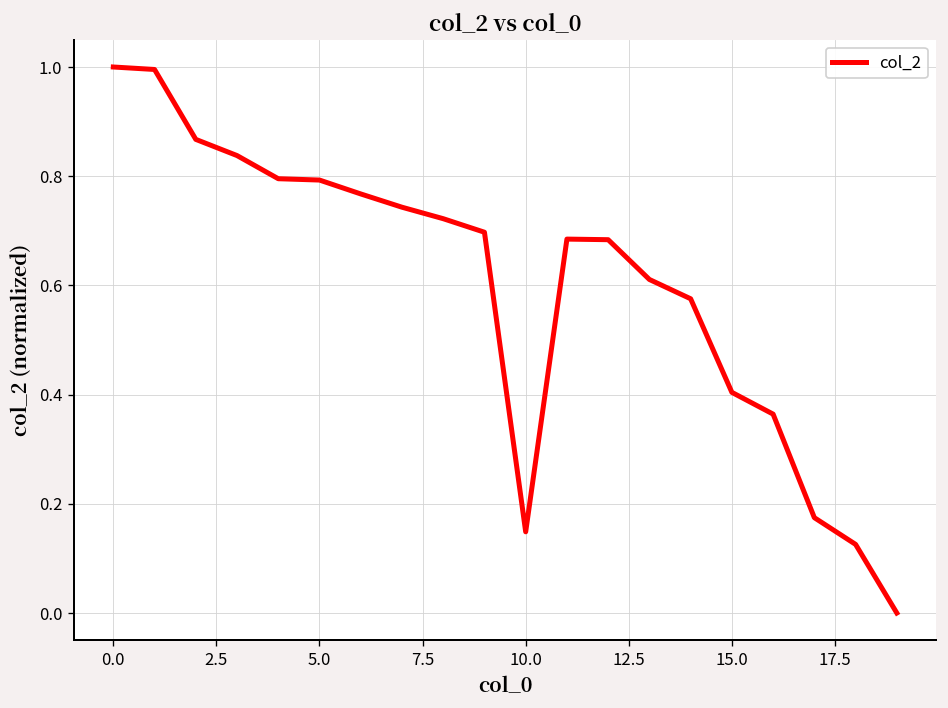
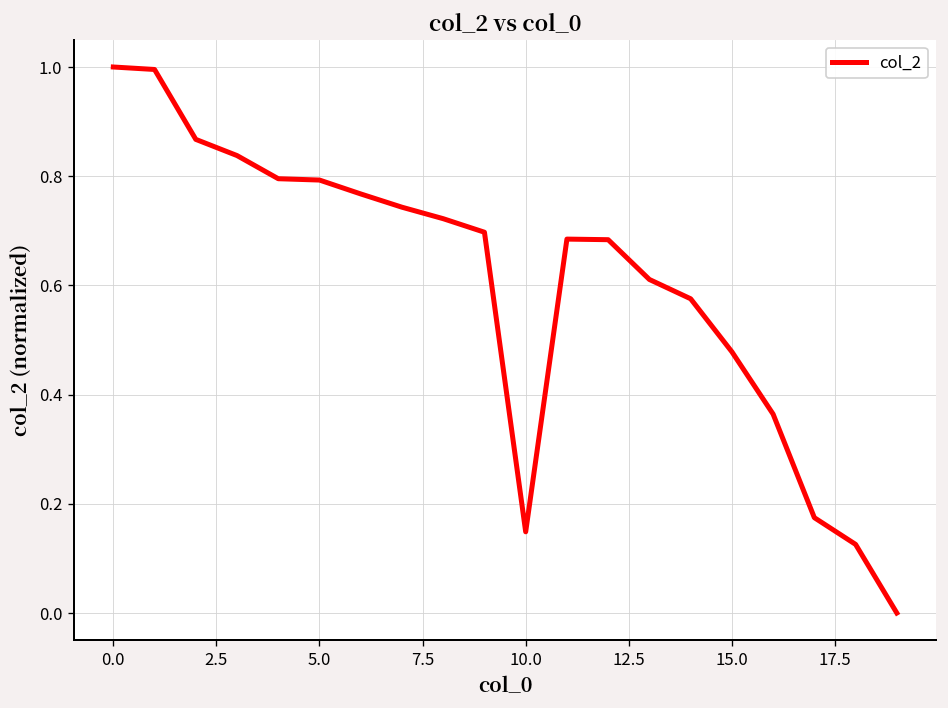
15.0: 0.40 -> 0.48
